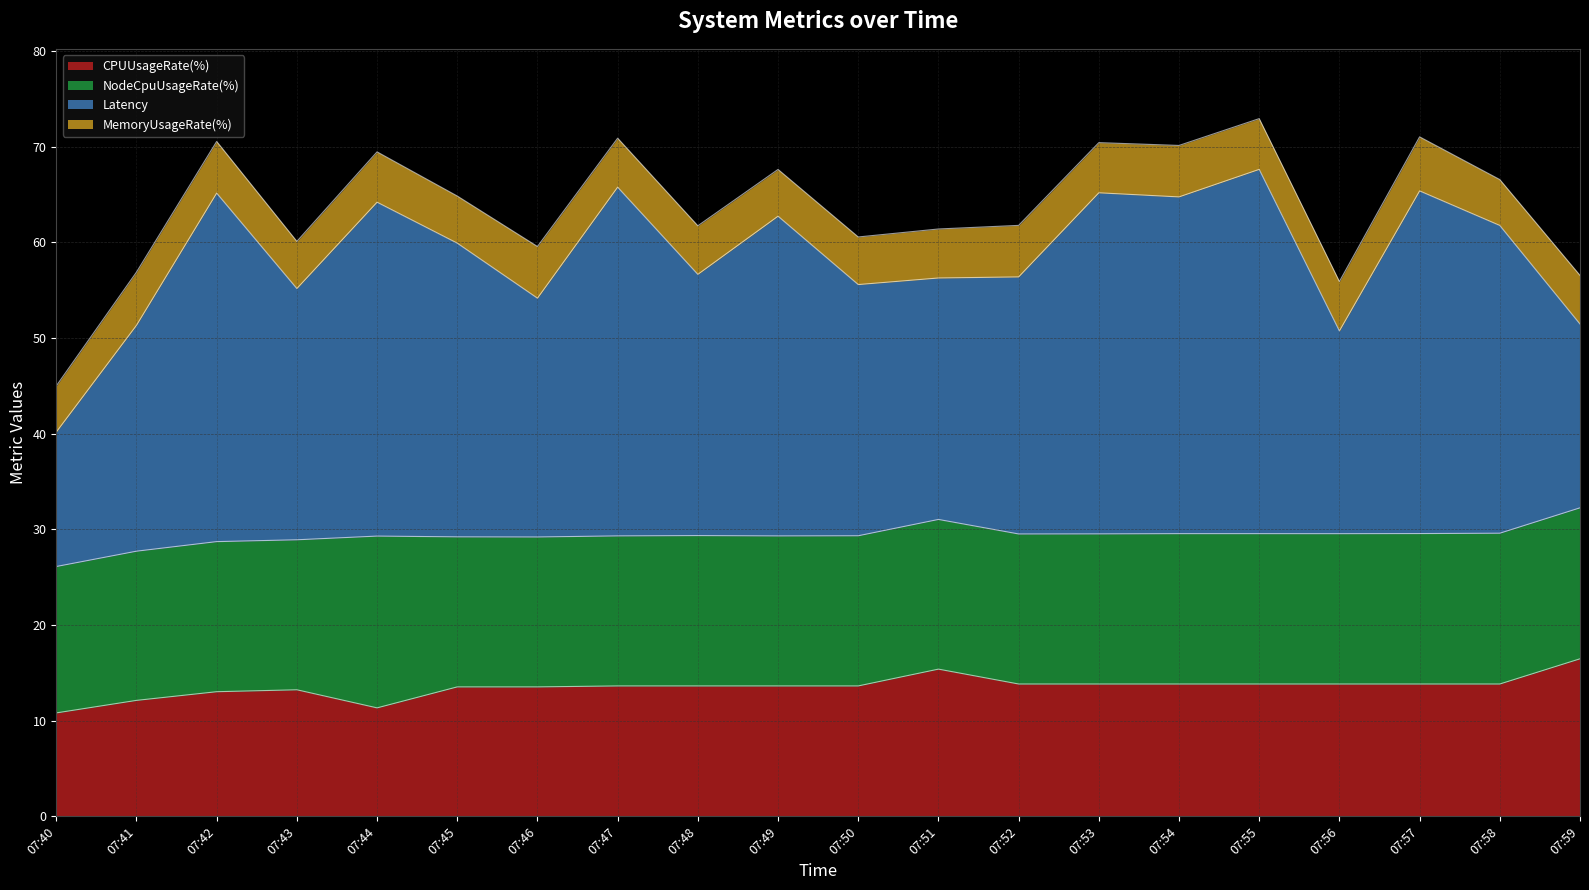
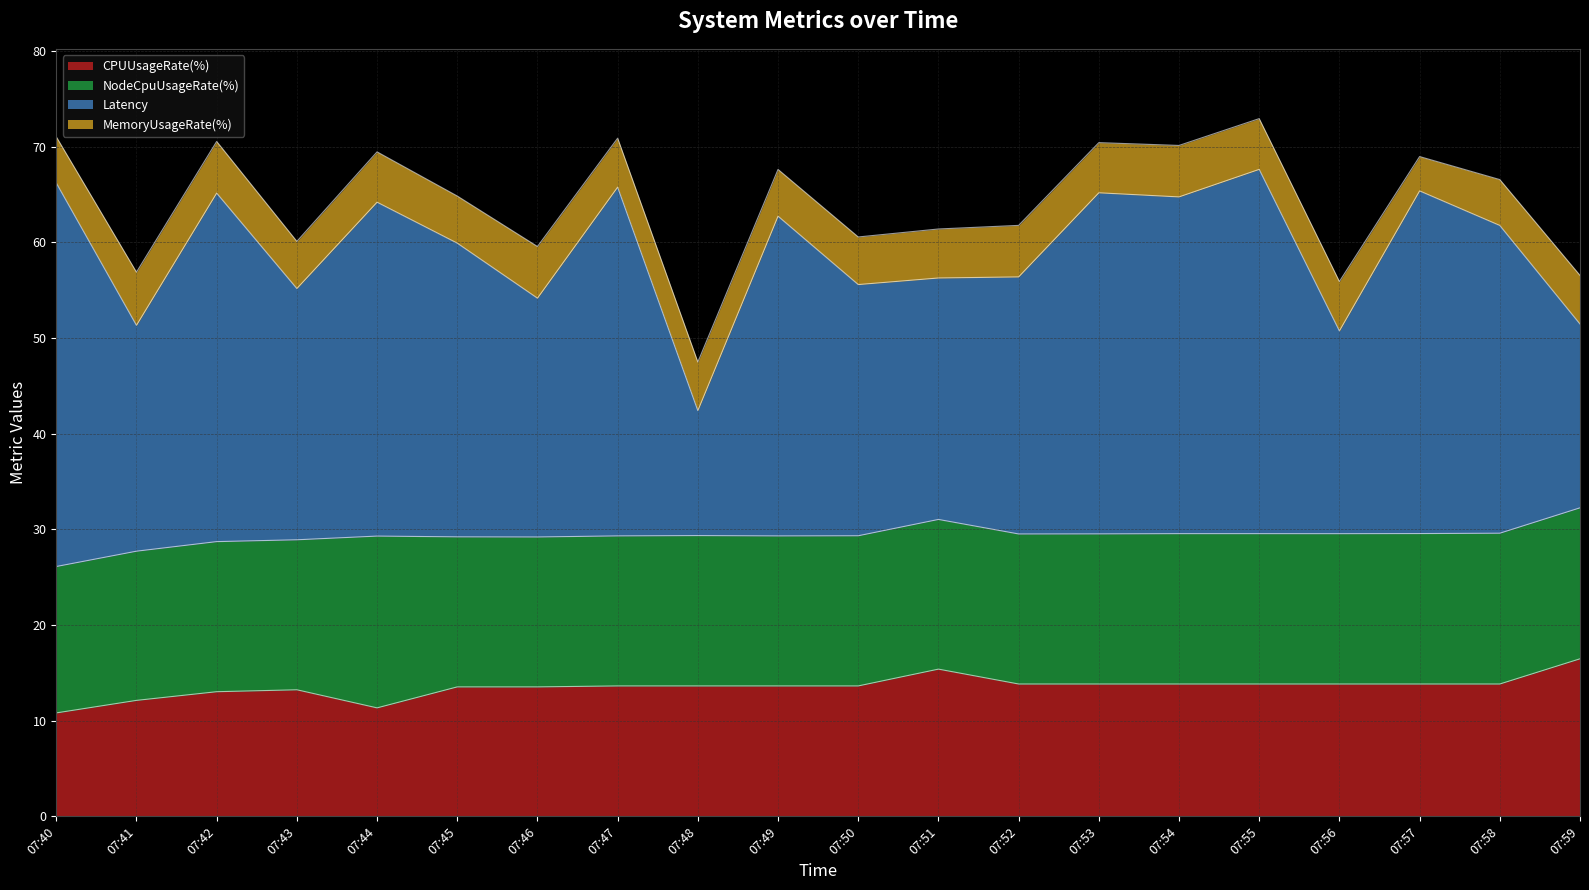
Latency, 07:40: 14 -> 40
Latency, 07:48: 27 -> 13
MemoryUsageRate(%), 07:57: 6 -> 4
